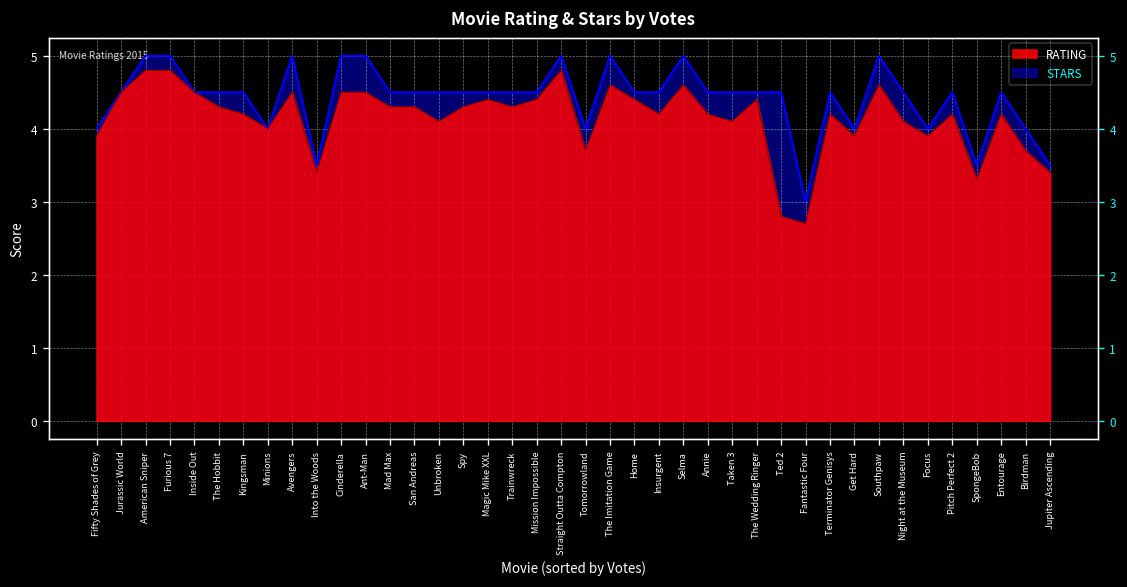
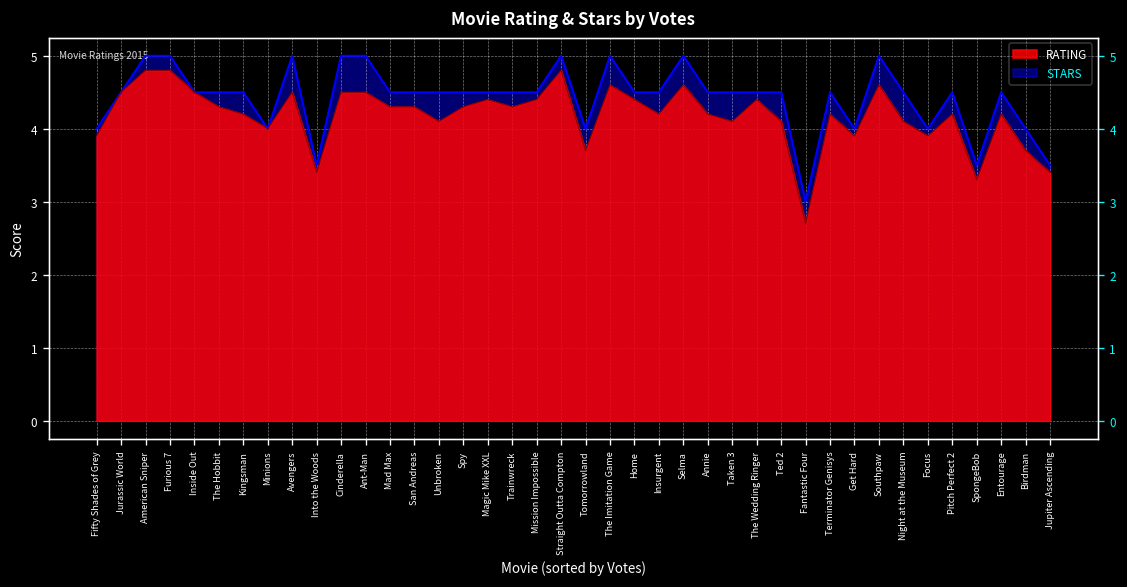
RATING, Ted 2: 2.8 -> 4.1
